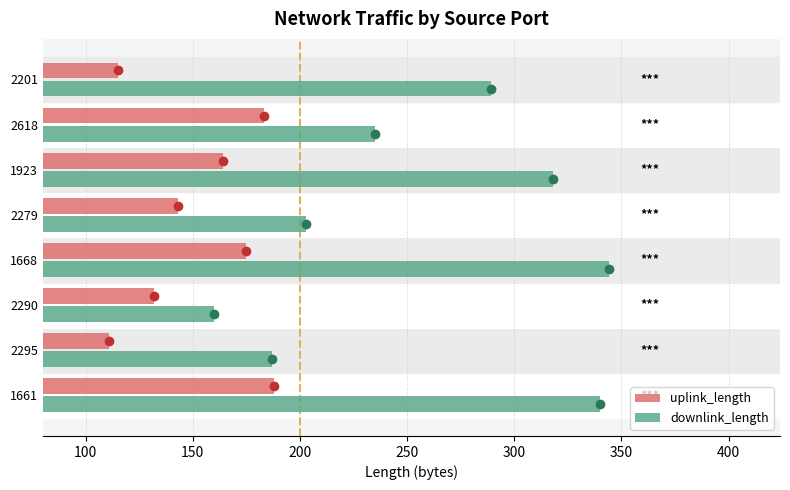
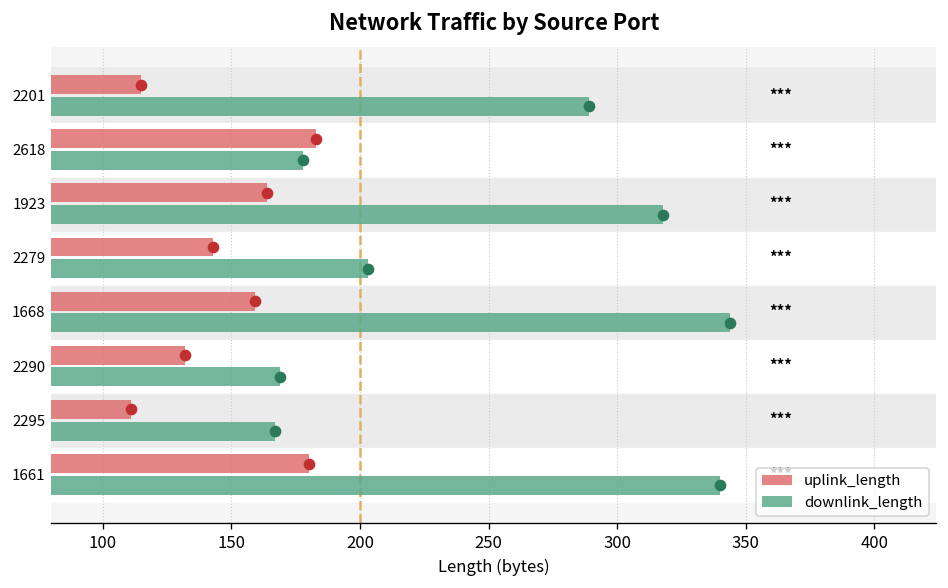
downlink_length, 2618: 235 -> 178
uplink_length, 1668: 175 -> 159
downlink_length, 2290: 160 -> 169
downlink_length, 2295: 187 -> 167
uplink_length, 1661: 188 -> 180
